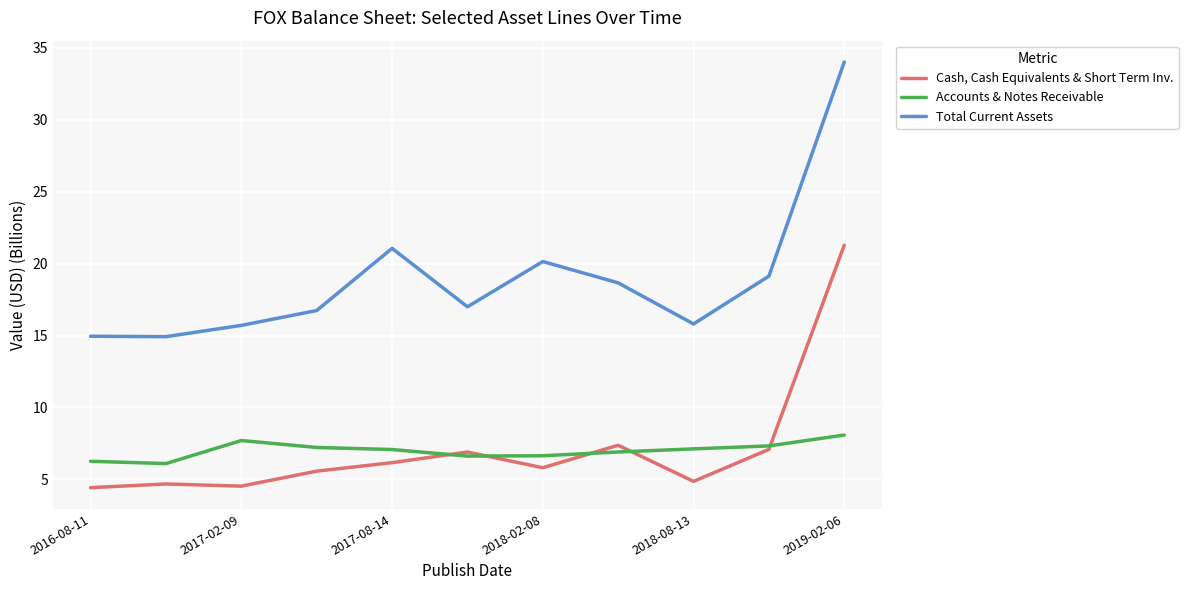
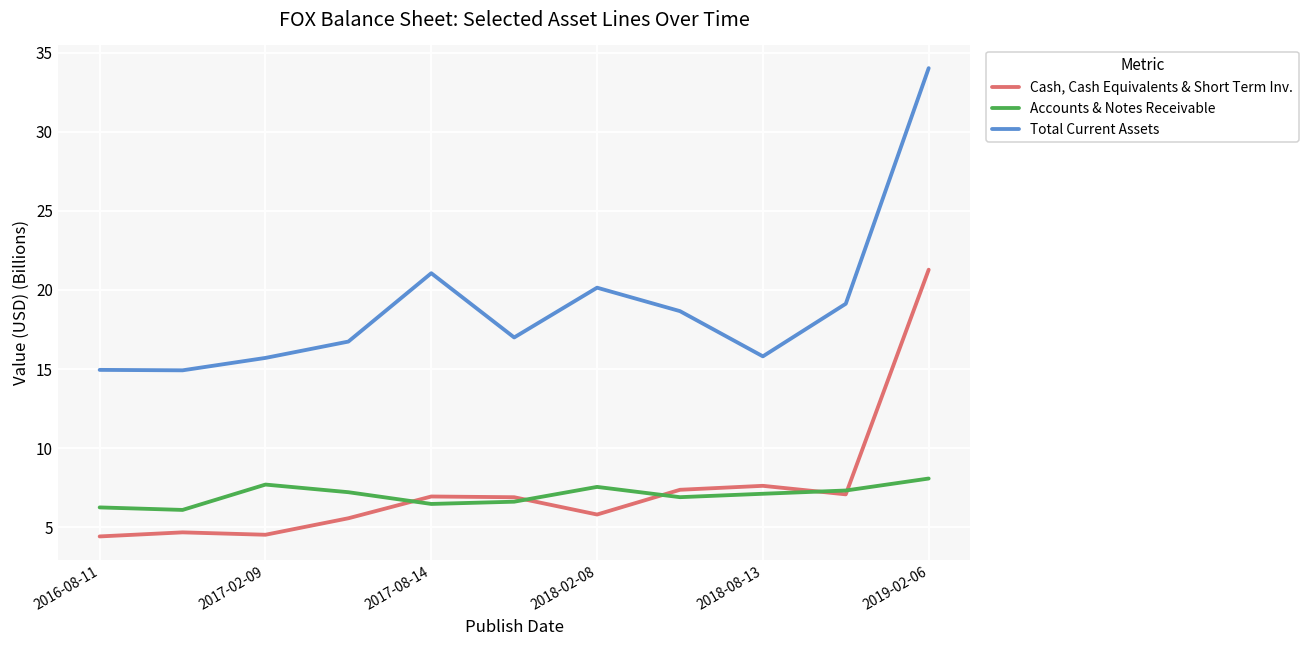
Cash, Cash Equivalents & Short Term Inv., 2017-08-14: 6.2 -> 6.9
Accounts & Notes Receivable, 2017-08-14: 7.1 -> 6.5
Accounts & Notes Receivable, 2018-02-08: 6.6 -> 7.6
Cash, Cash Equivalents & Short Term Inv., 2018-08-13: 4.9 -> 7.6
